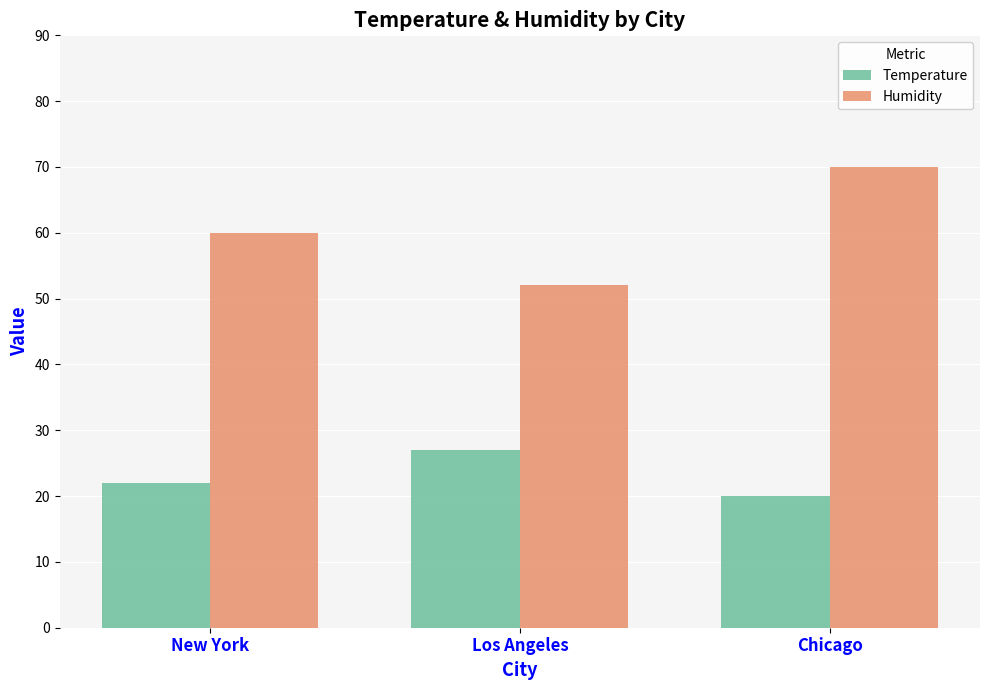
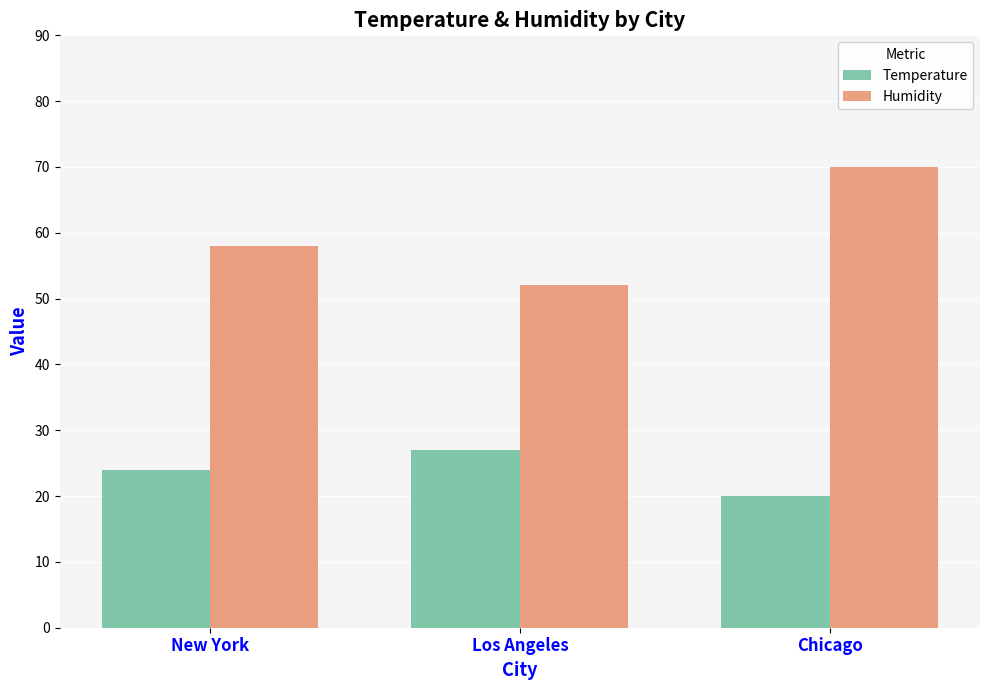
Temperature, New York: 22 -> 24
Humidity, New York: 60 -> 58
